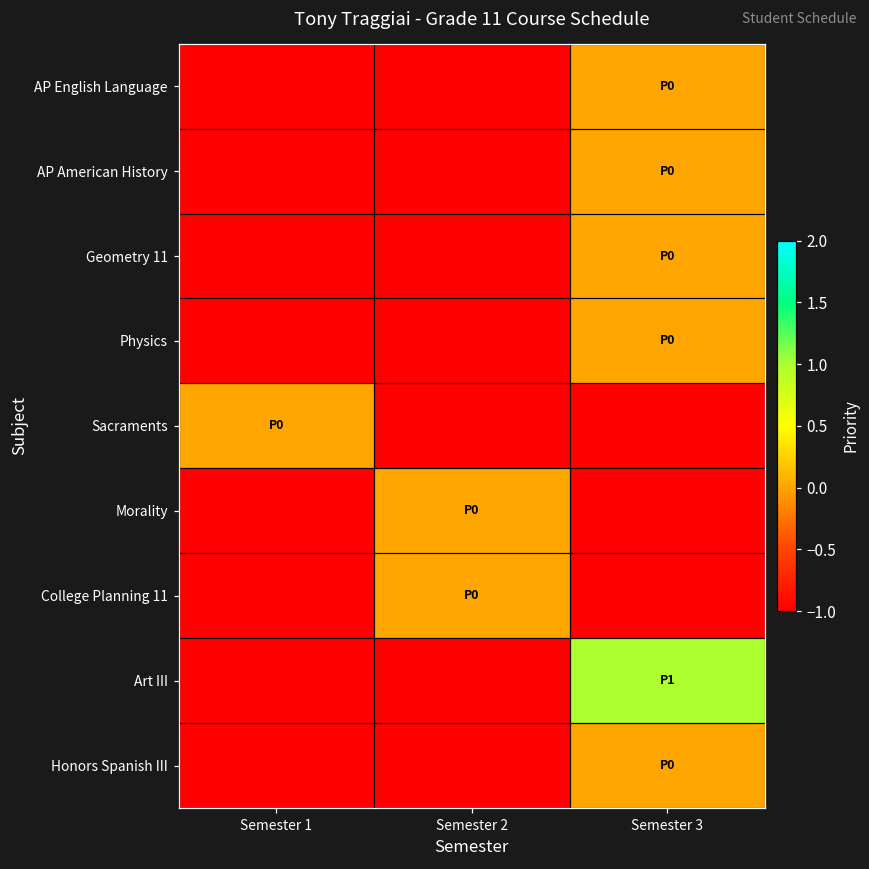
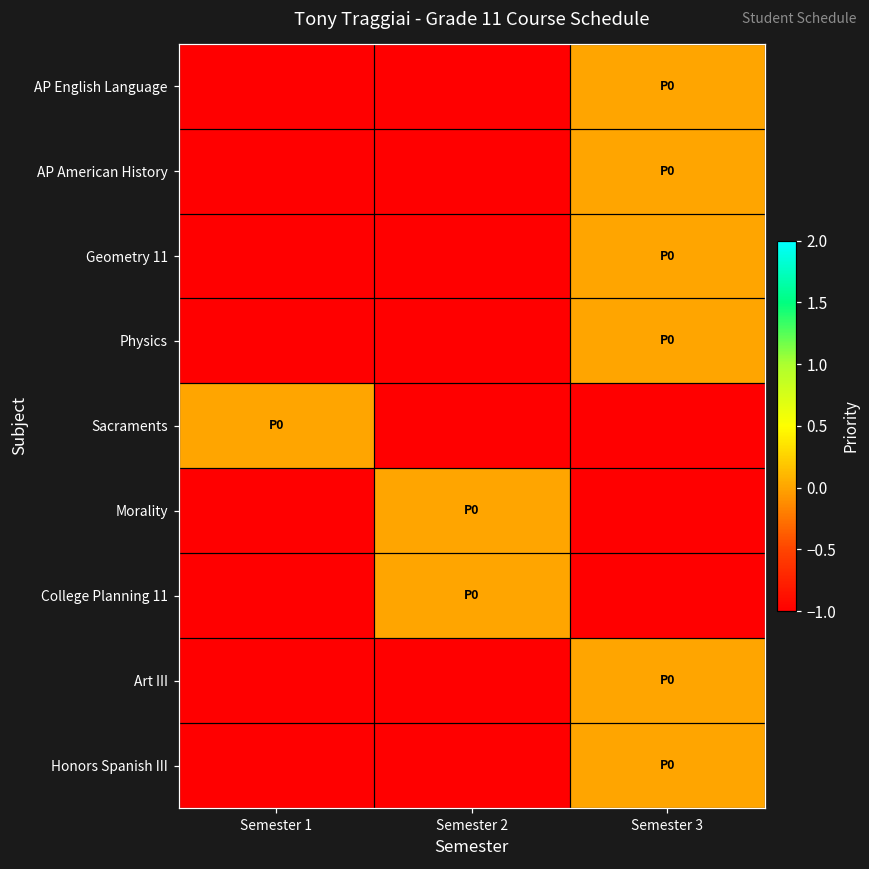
Art III, Semester 3: 1 -> 0
